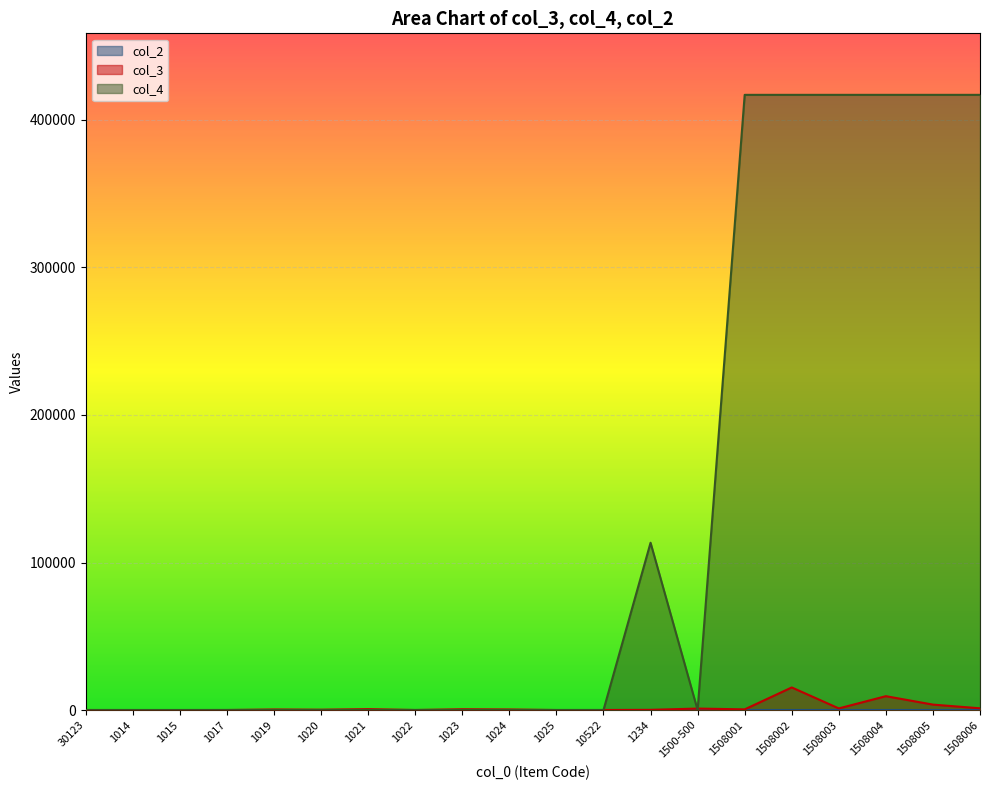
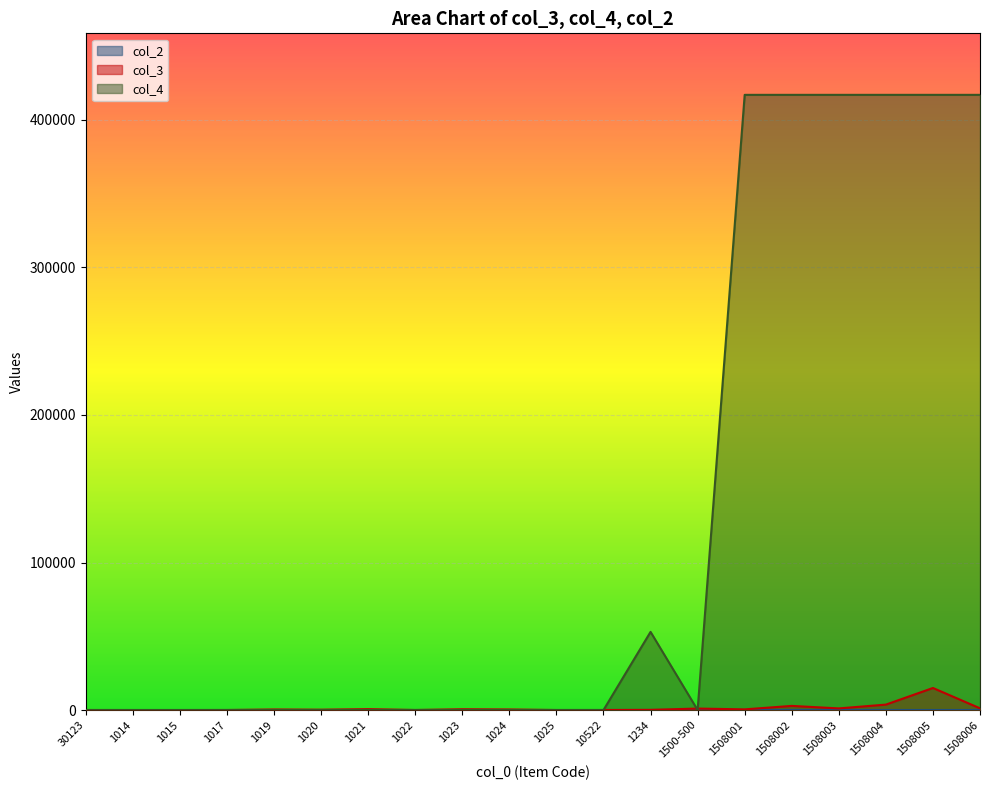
col_4, 1234: 113000 -> 53000
col_3, 1508002: 15000 -> 3000
col_3, 1508004: 9000 -> 4000
col_3, 1508005: 4000 -> 15000
